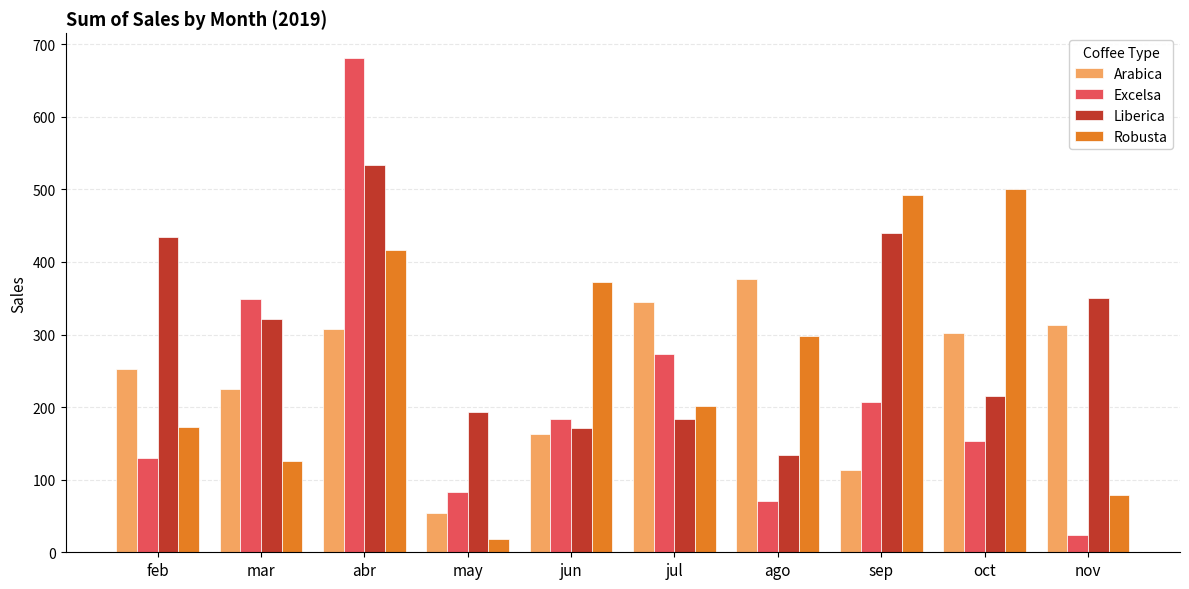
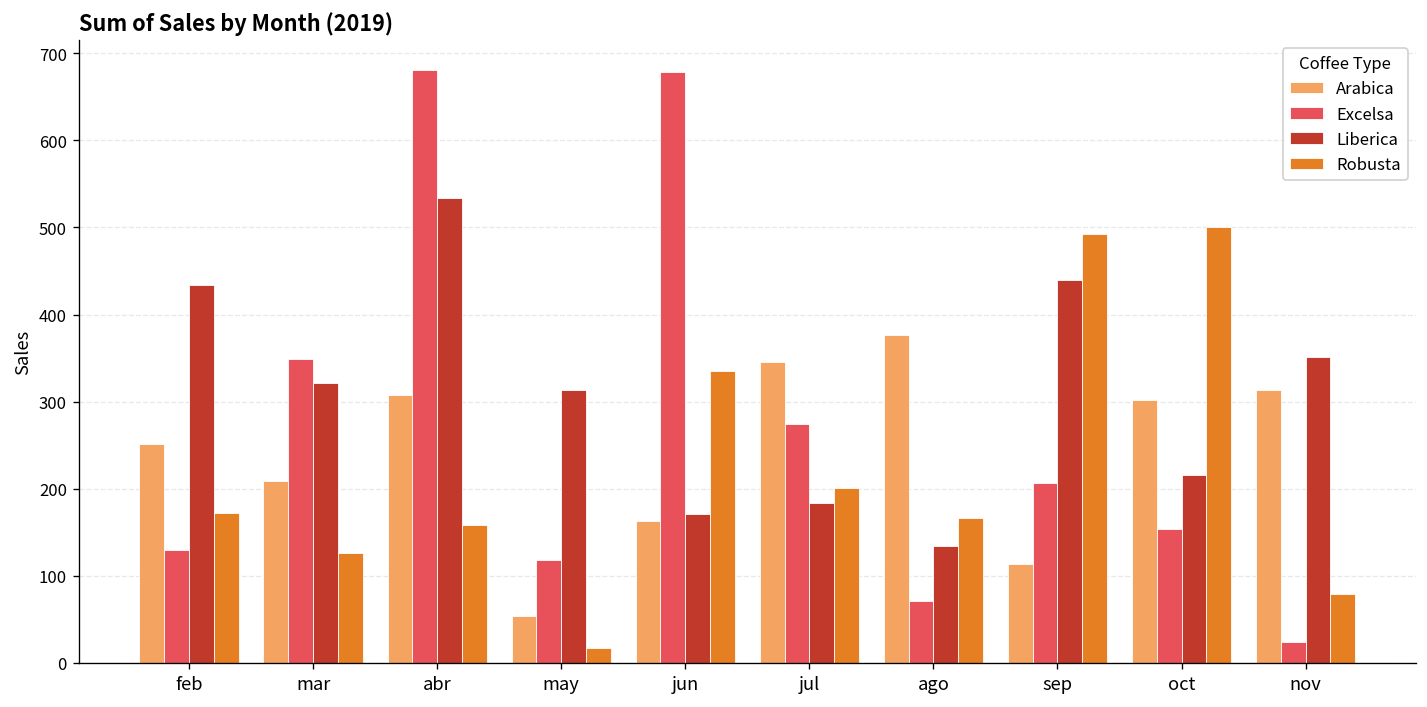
Arabica, mar: 220 -> 210
Robusta, abr: 420 -> 160
Excelsa, may: 80 -> 120
Liberica, may: 190 -> 310
Excelsa, jun: 180 -> 680
Robusta, jun: 370 -> 340
Robusta, ago: 300 -> 170
